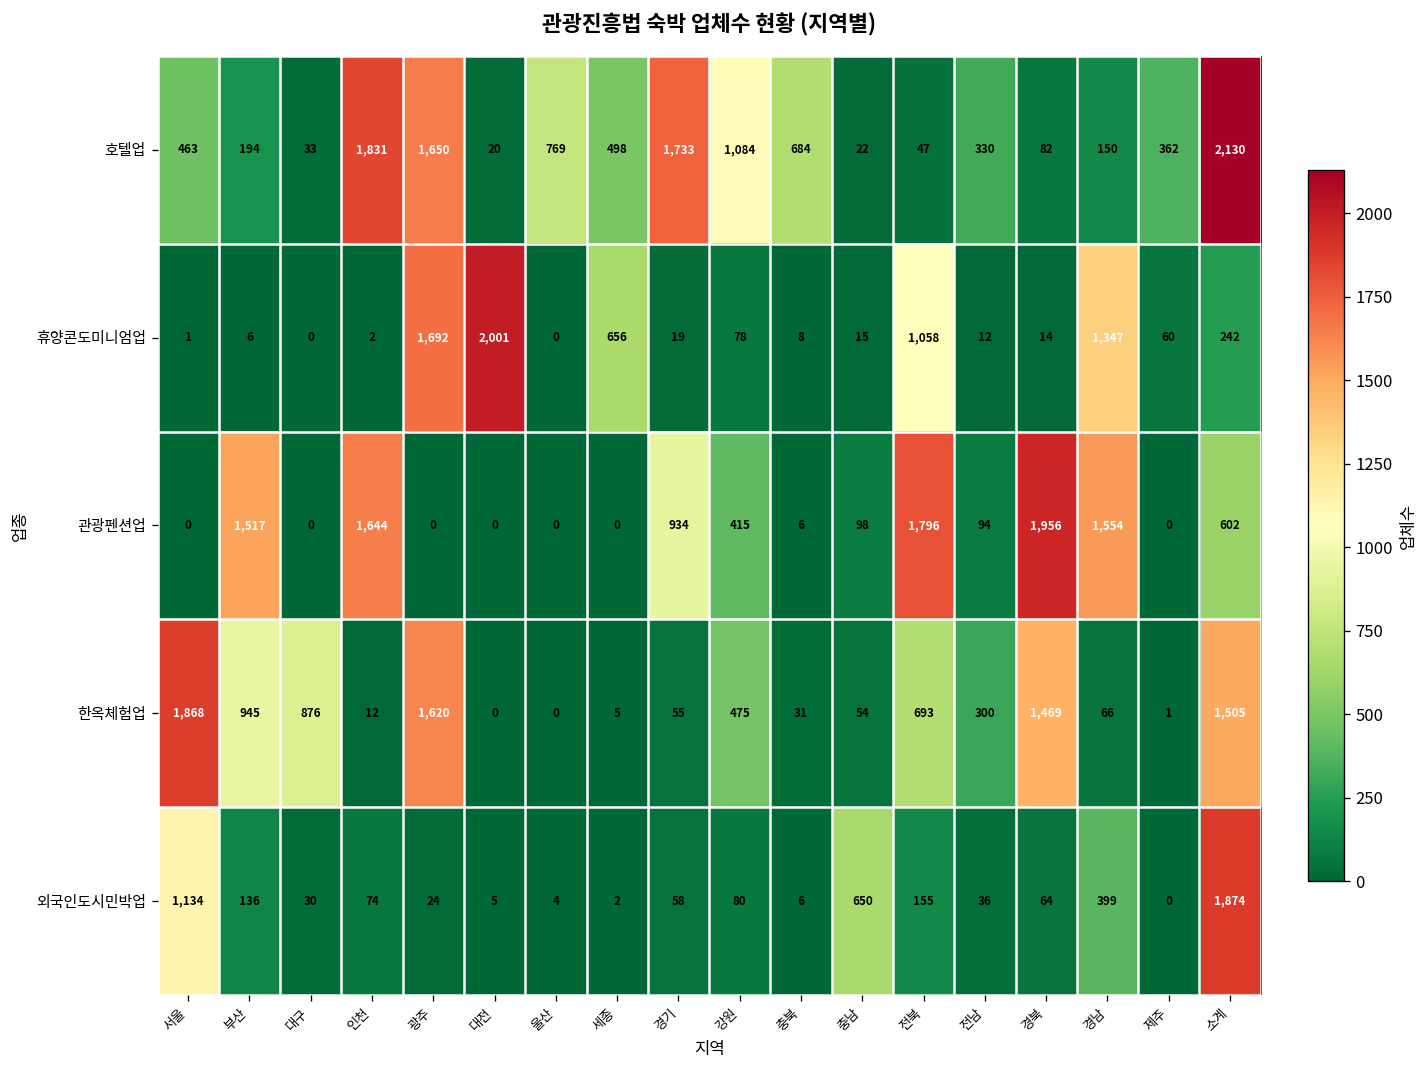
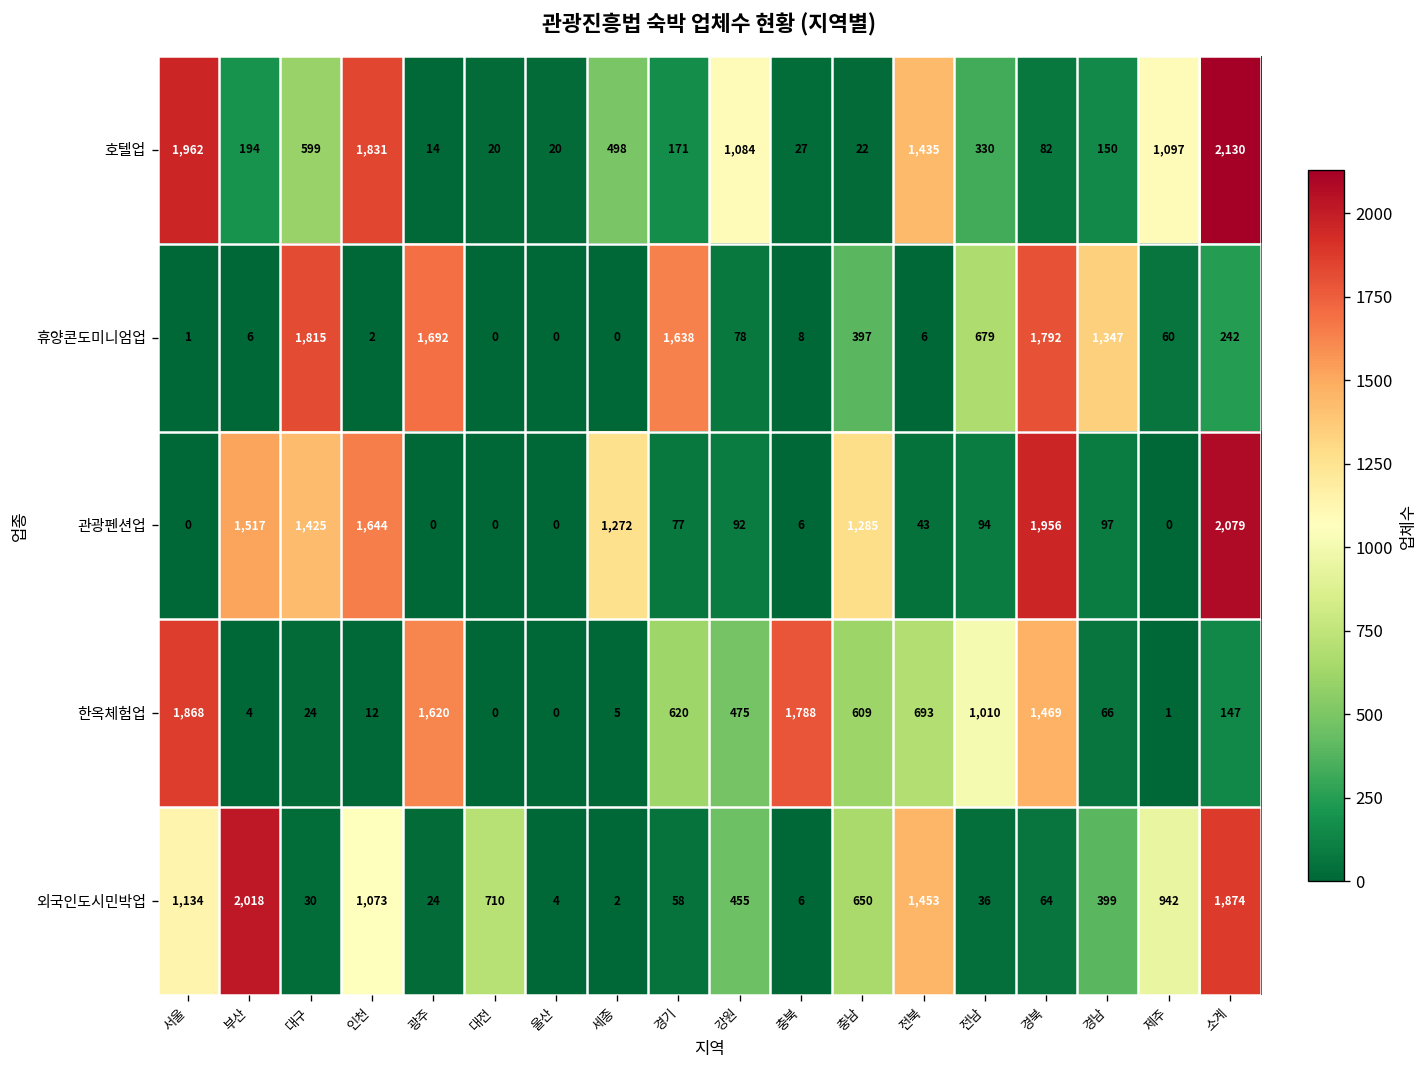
호텔업, 서울: 463 -> 1,962
호텔업, 대구: 33 -> 599
호텔업, 광주: 1,650 -> 14
호텔업, 울산: 769 -> 20
호텔업, 경기: 1,733 -> 171
호텔업, 충북: 684 -> 27
호텔업, 전북: 47 -> 1,435
호텔업, 제주: 362 -> 1,097
휴양콘도미니엄업, 대구: 0 -> 1,815
휴양콘도미니엄업, 대전: 2,001 -> 0
휴양콘도미니엄업, 세종: 656 -> 0
휴양콘도미니엄업, 경기: 19 -> 1,638
휴양콘도미니엄업, 충남: 15 -> 397
휴양콘도미니엄업, 전북: 1,058 -> 6
휴양콘도미니엄업, 전남: 12 -> 679
휴양콘도미니엄업, 경북: 14 -> 1,792
관광펜션업, 대구: 0 -> 1,425
관광펜션업, 세종: 0 -> 1,272
관광펜션업, 경기: 934 -> 77
관광펜션업, 강원: 415 -> 92
관광펜션업, 충남: 98 -> 1,285
관광펜션업, 전북: 1,796 -> 43
관광펜션업, 경남: 1,554 -> 97
관광펜션업, 소계: 602 -> 2,079
한옥체험업, 부산: 945 -> 4
한옥체험업, 대구: 876 -> 24
한옥체험업, 경기: 55 -> 620
한옥체험업, 충북: 31 -> 1,788
한옥체험업, 충남: 54 -> 609
한옥체험업, 전남: 300 -> 1,010
한옥체험업, 소계: 1,505 -> 147
외국인도시민박업, 부산: 136 -> 2,018
외국인도시민박업, 인천: 74 -> 1,073
외국인도시민박업, 대전: 5 -> 710
외국인도시민박업, 강원: 80 -> 455
외국인도시민박업, 전북: 155 -> 1,453
외국인도시민박업, 제주: 0 -> 942
